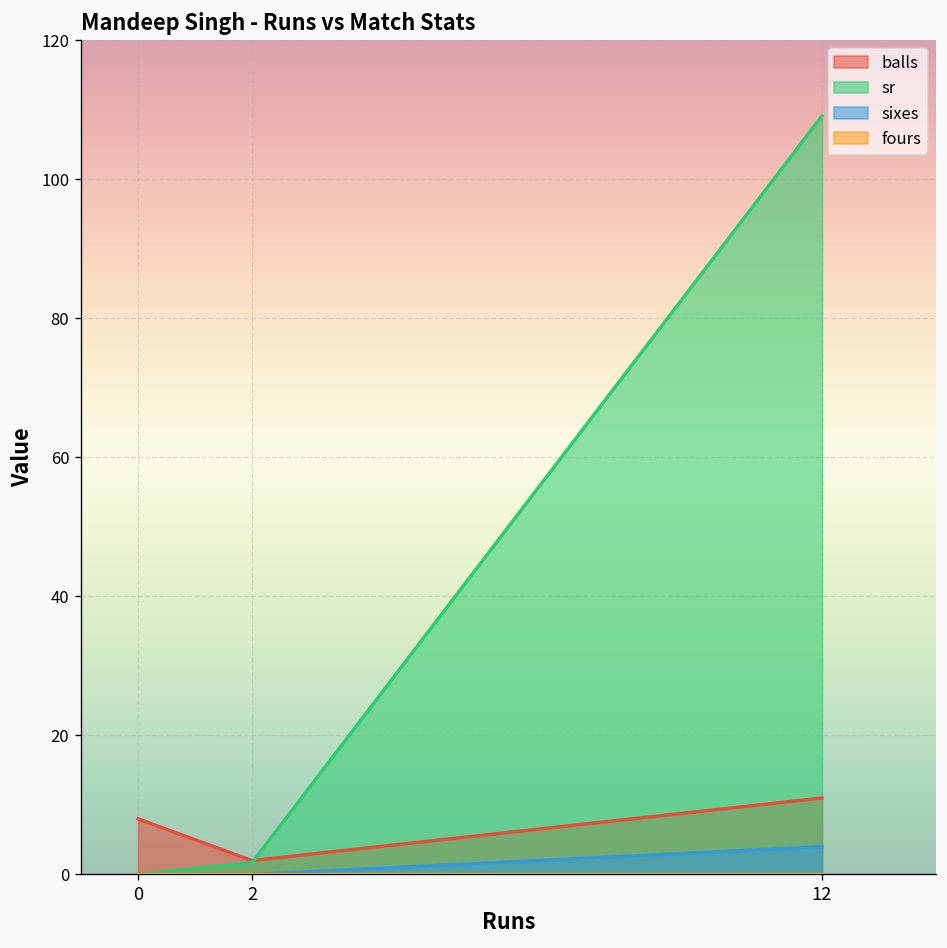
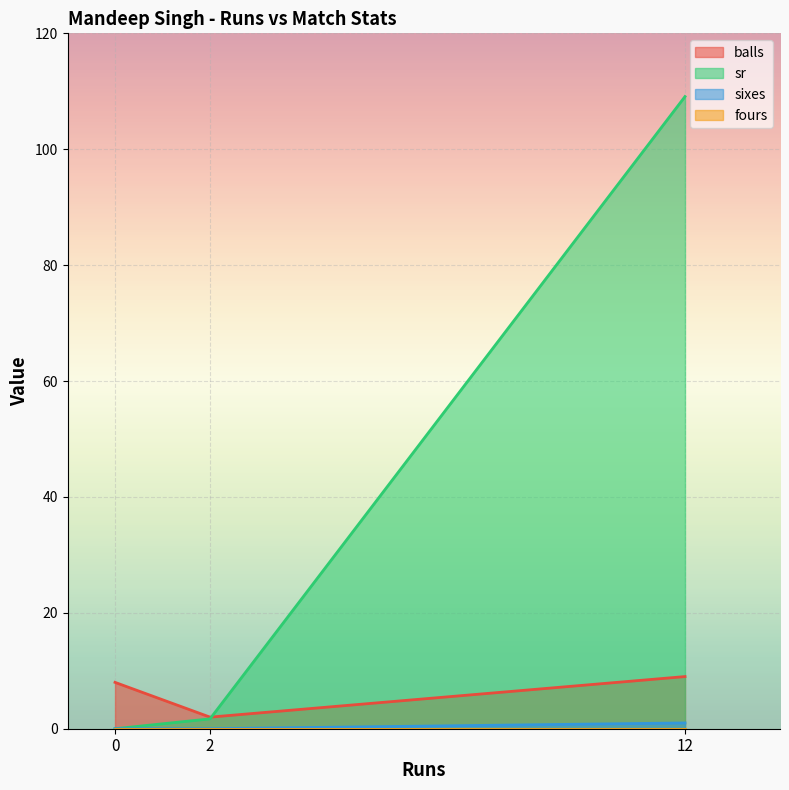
balls, 12: 11 -> 9
sixes, 12: 4 -> 1
